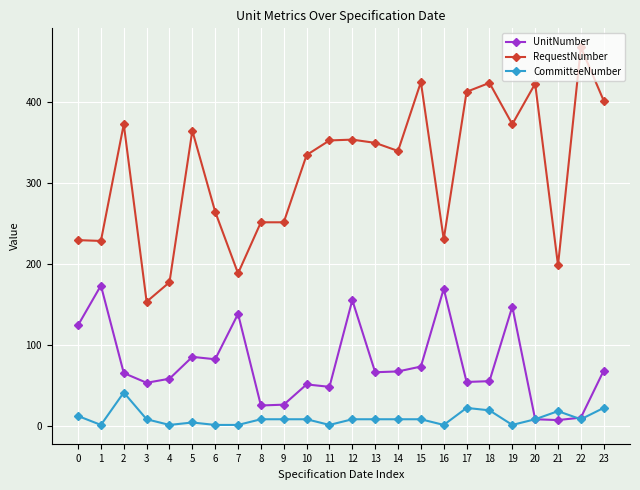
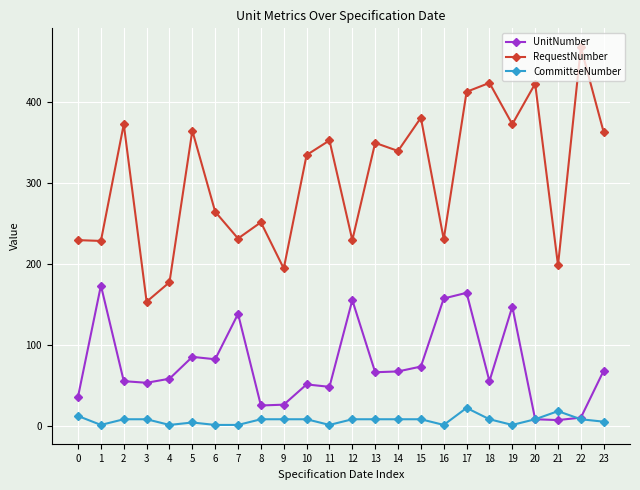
UnitNumber, 0: 120 -> 40
UnitNumber, 2: 70 -> 60
CommitteeNumber, 2: 40 -> 10
RequestNumber, 7: 190 -> 230
RequestNumber, 9: 250 -> 190
RequestNumber, 12: 350 -> 230
RequestNumber, 15: 420 -> 380
UnitNumber, 16: 170 -> 160
UnitNumber, 17: 50 -> 160
CommitteeNumber, 18: 20 -> 10
RequestNumber, 23: 400 -> 360
CommitteeNumber, 23: 20 -> 10
